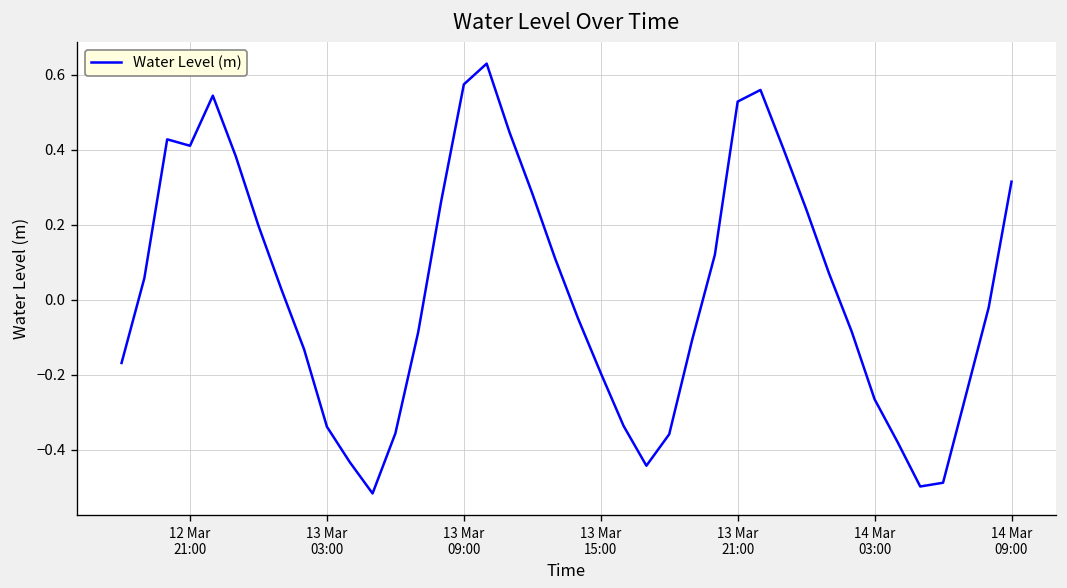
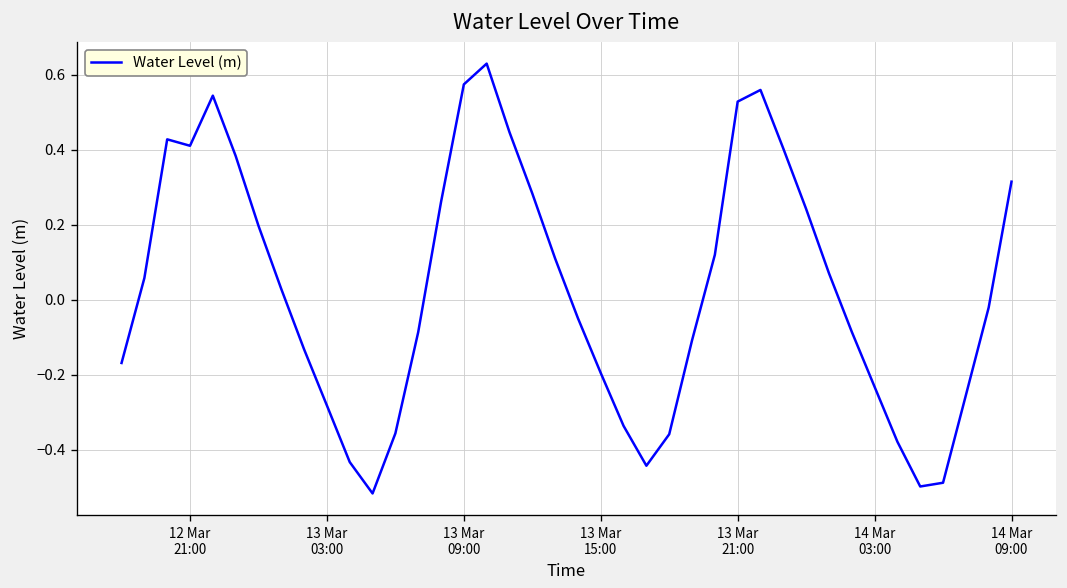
13 Mar 03:00: -0.34 -> -0.28
14 Mar 03:00: -0.27 -> -0.23
